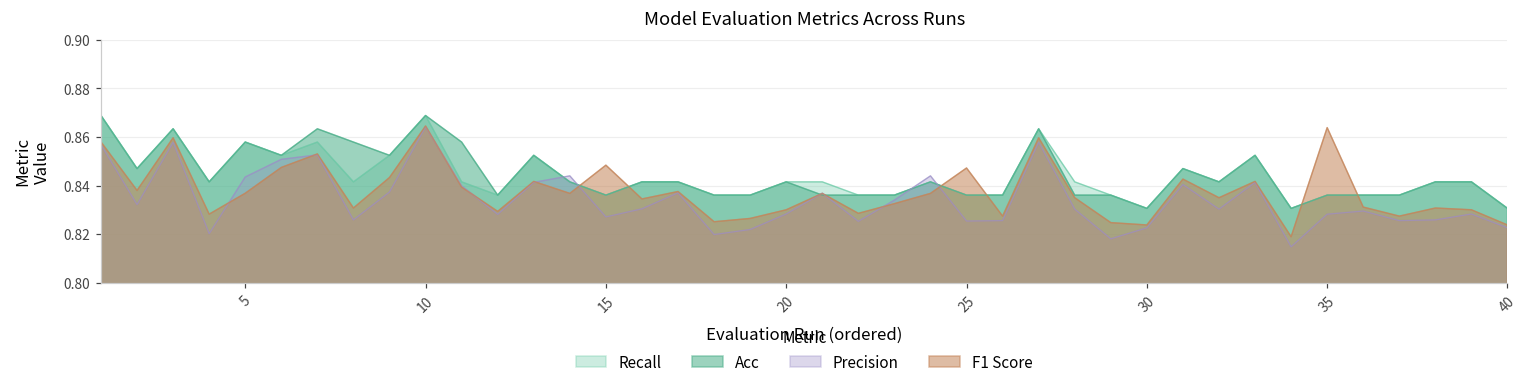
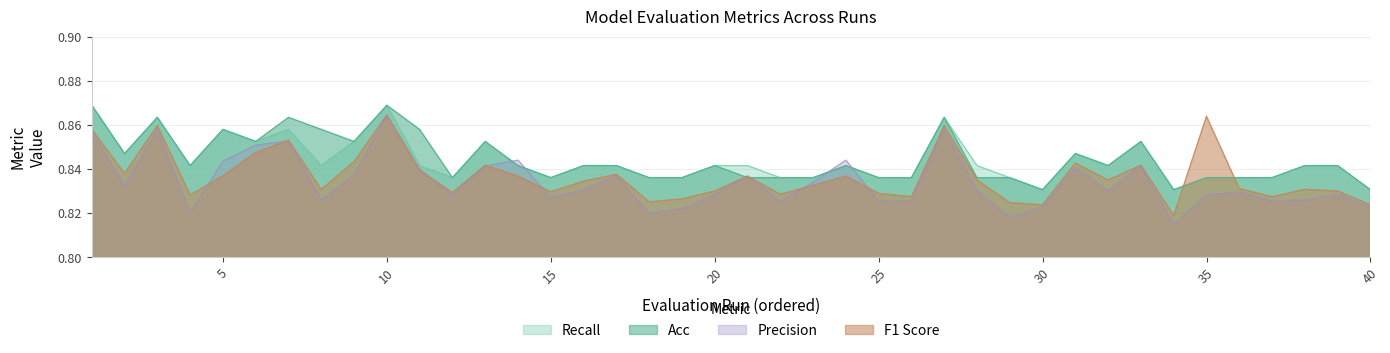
F1 Score, 15: 0.848 -> 0.830
F1 Score, 25: 0.847 -> 0.829
